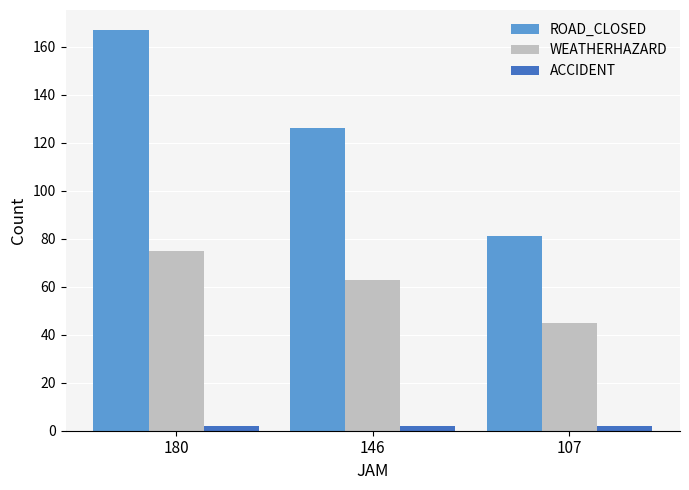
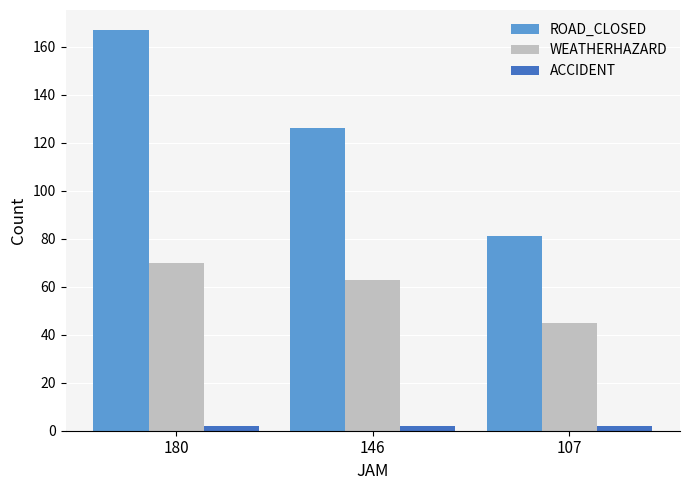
WEATHERHAZARD, 180: 75 -> 70
